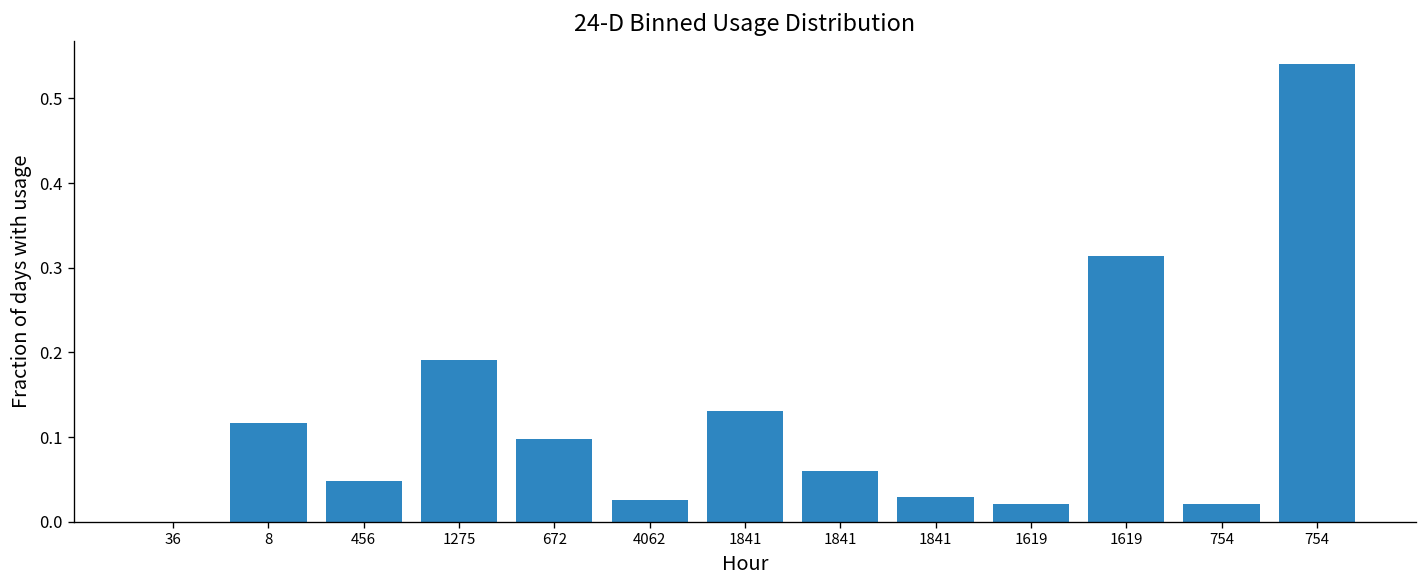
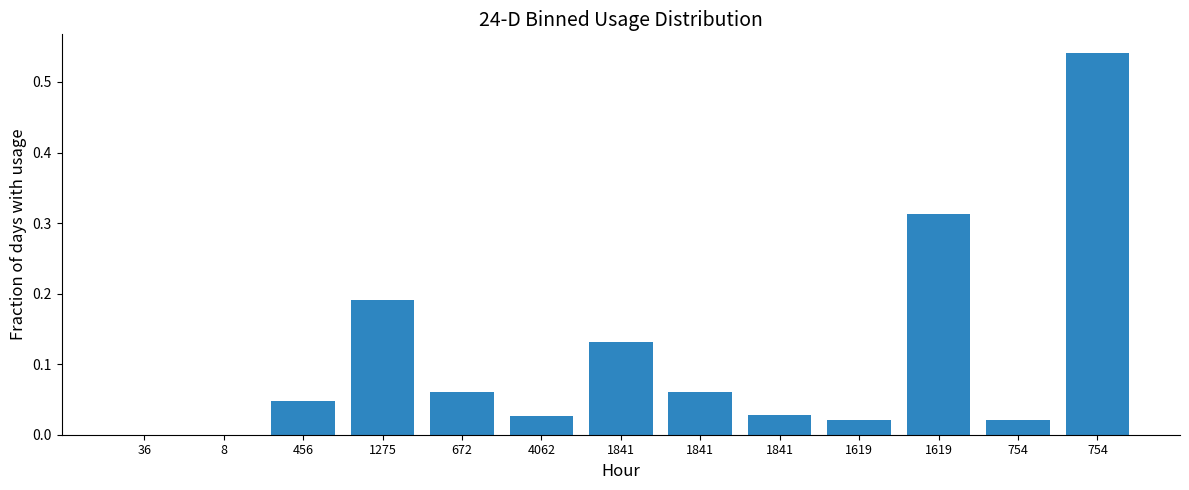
8: 0.12 -> 0.00
672: 0.10 -> 0.06
